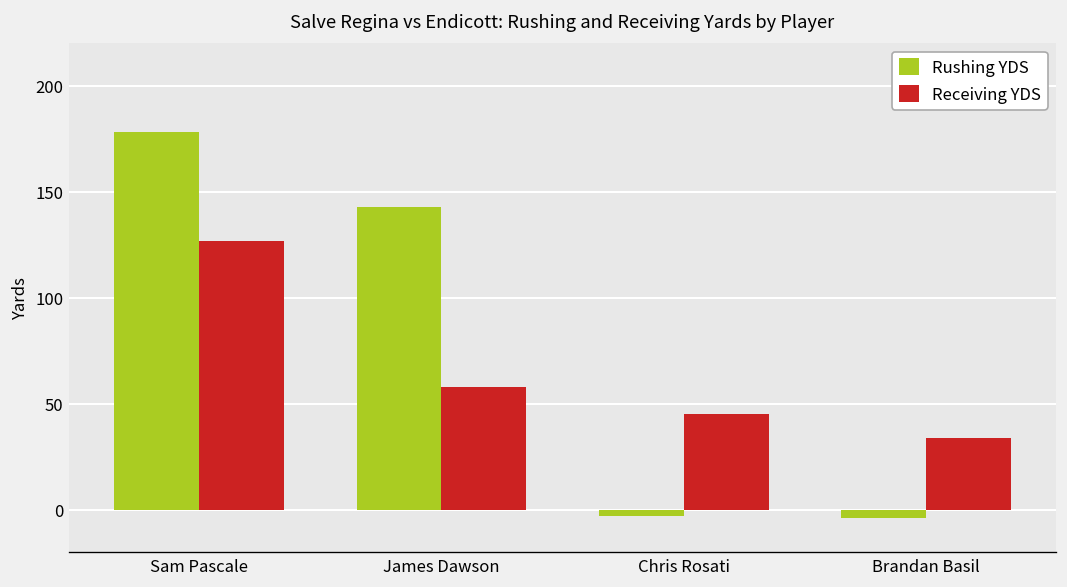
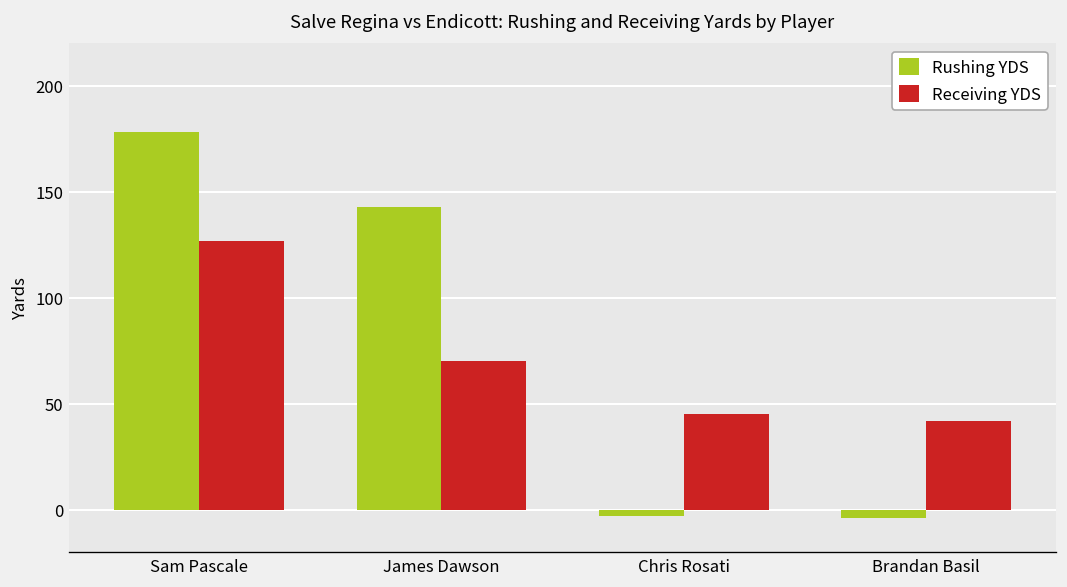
Receiving YDS, James Dawson: 58 -> 70
Receiving YDS, Brandan Basil: 34 -> 42
